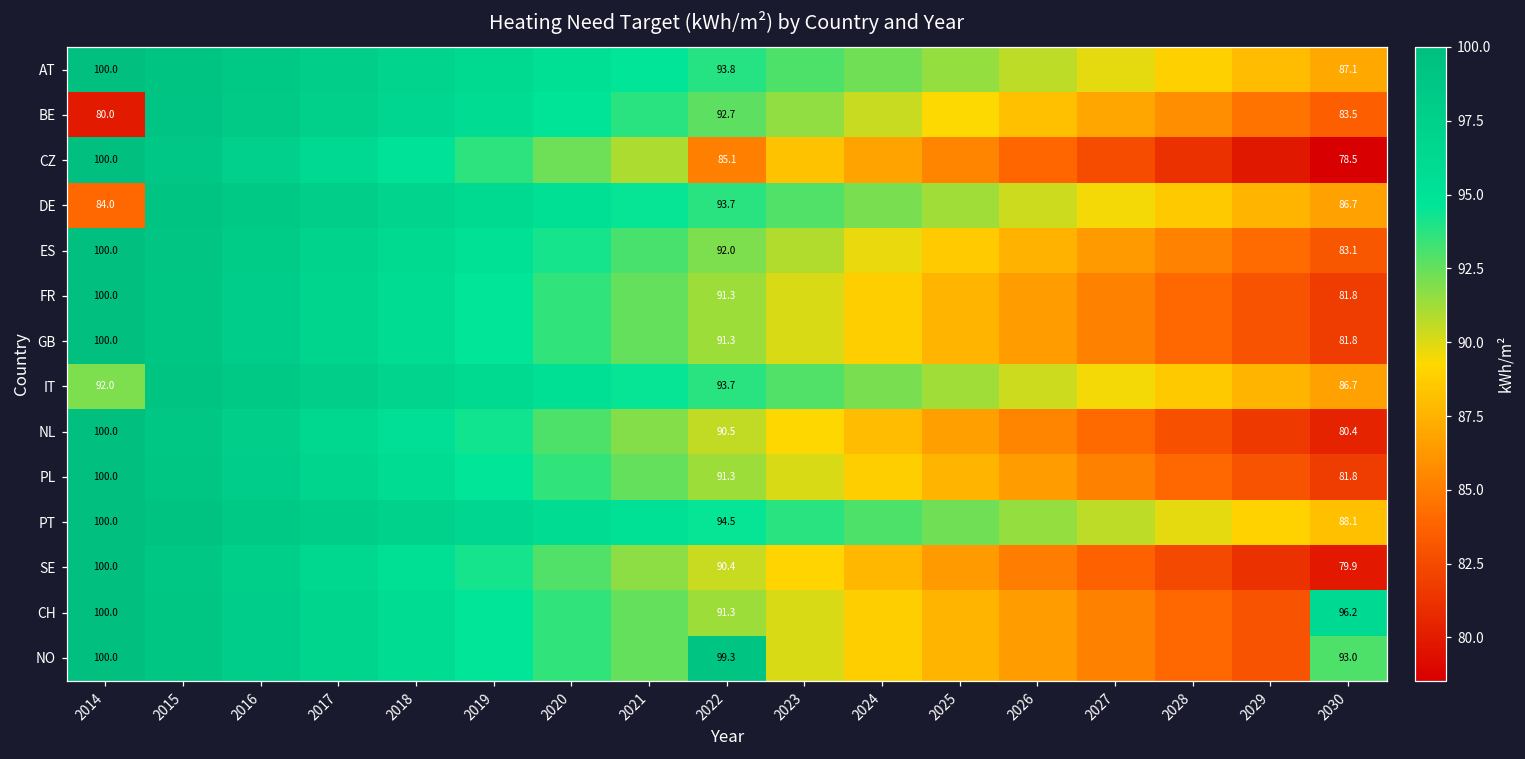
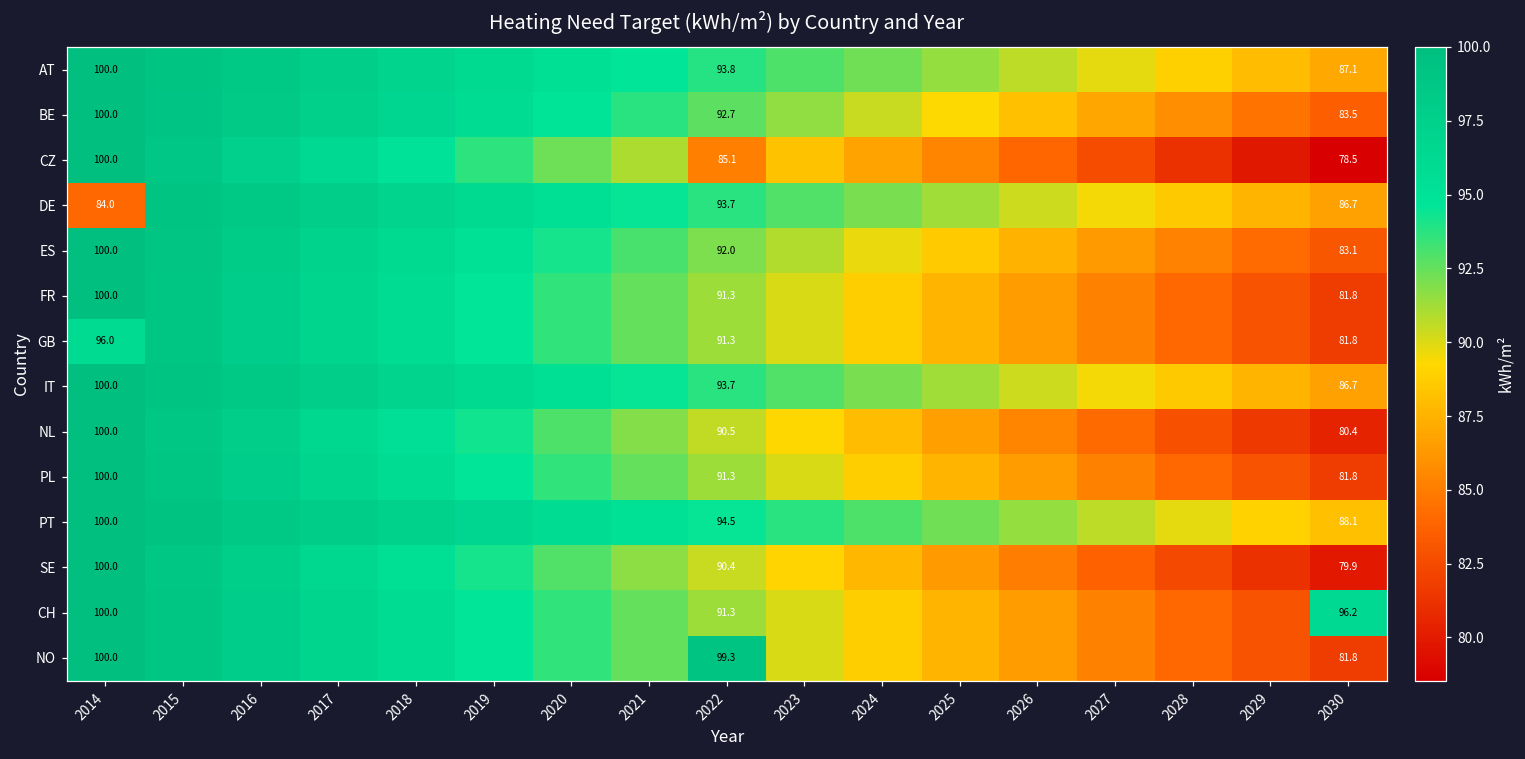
BE, 2014: 80.0 -> 100.0
GB, 2014: 100.0 -> 96.0
IT, 2014: 92.0 -> 100.0
NO, 2030: 93.0 -> 81.8
